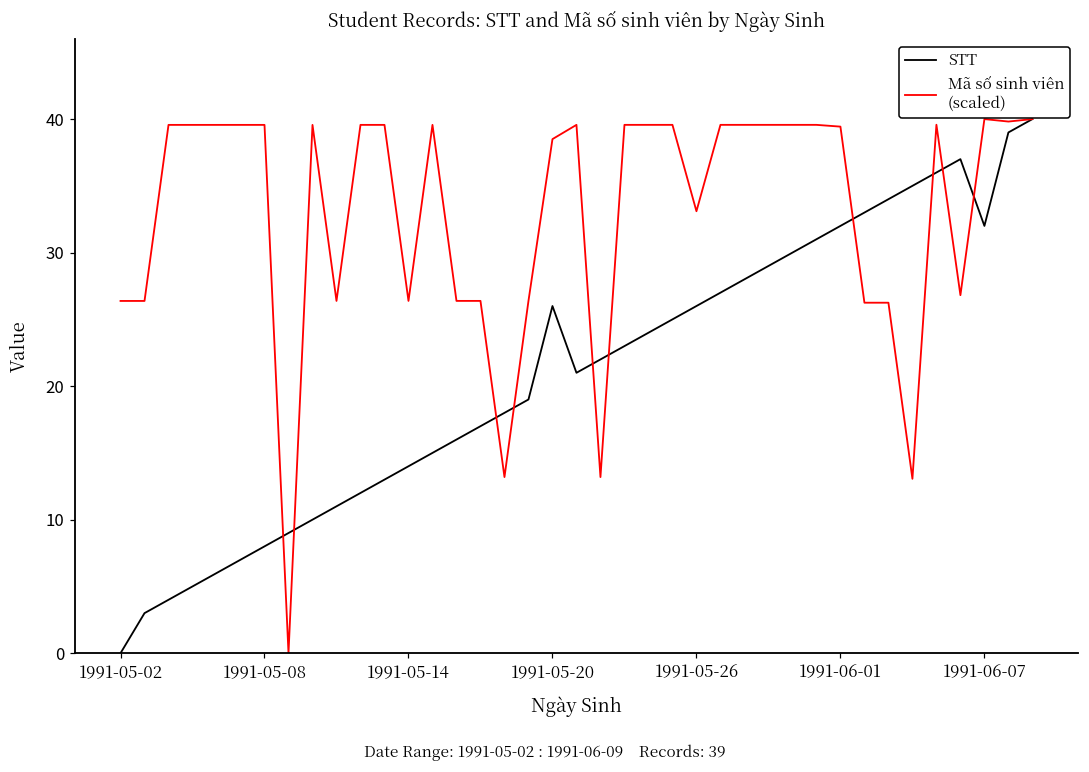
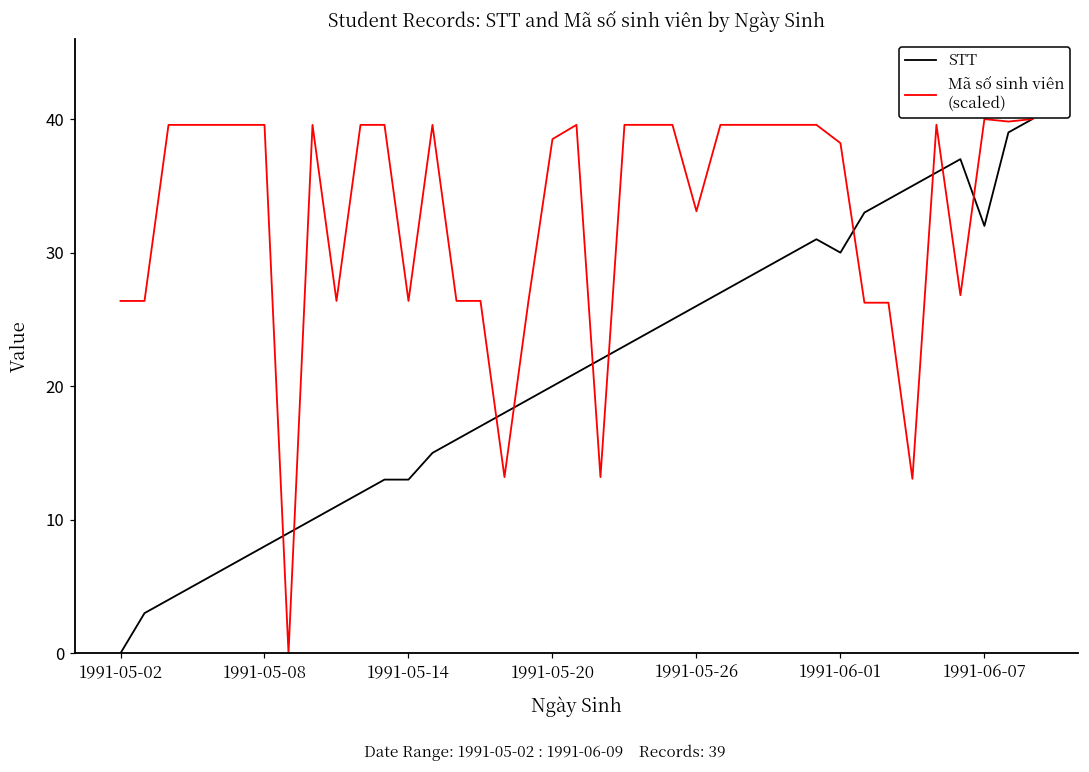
STT, 1991-05-14: 14 -> 13
STT, 1991-05-20: 26 -> 20
STT, 1991-06-01: 32 -> 30
Mã số sinh viên (scaled), 1991-06-01: 39.4 -> 38.2
